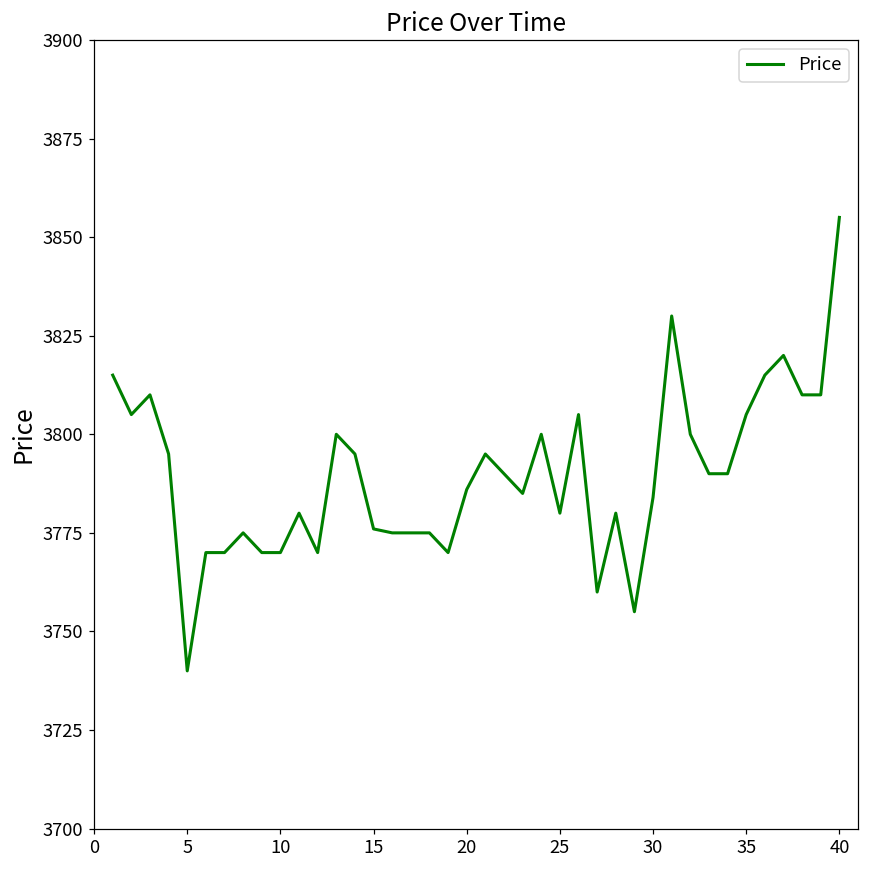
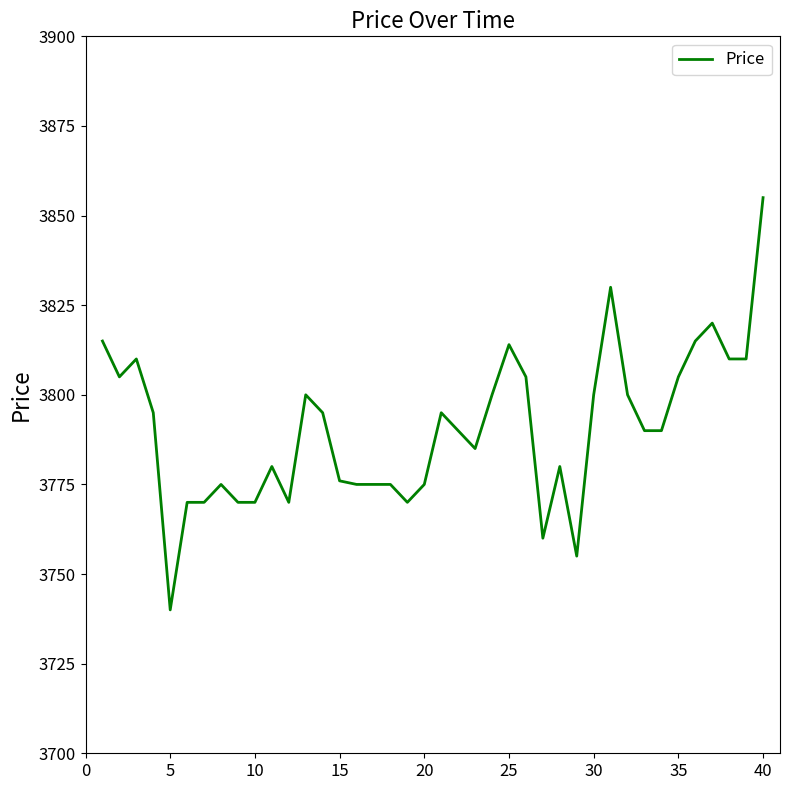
20: 3786 -> 3775
25: 3780 -> 3814
30: 3784 -> 3800
